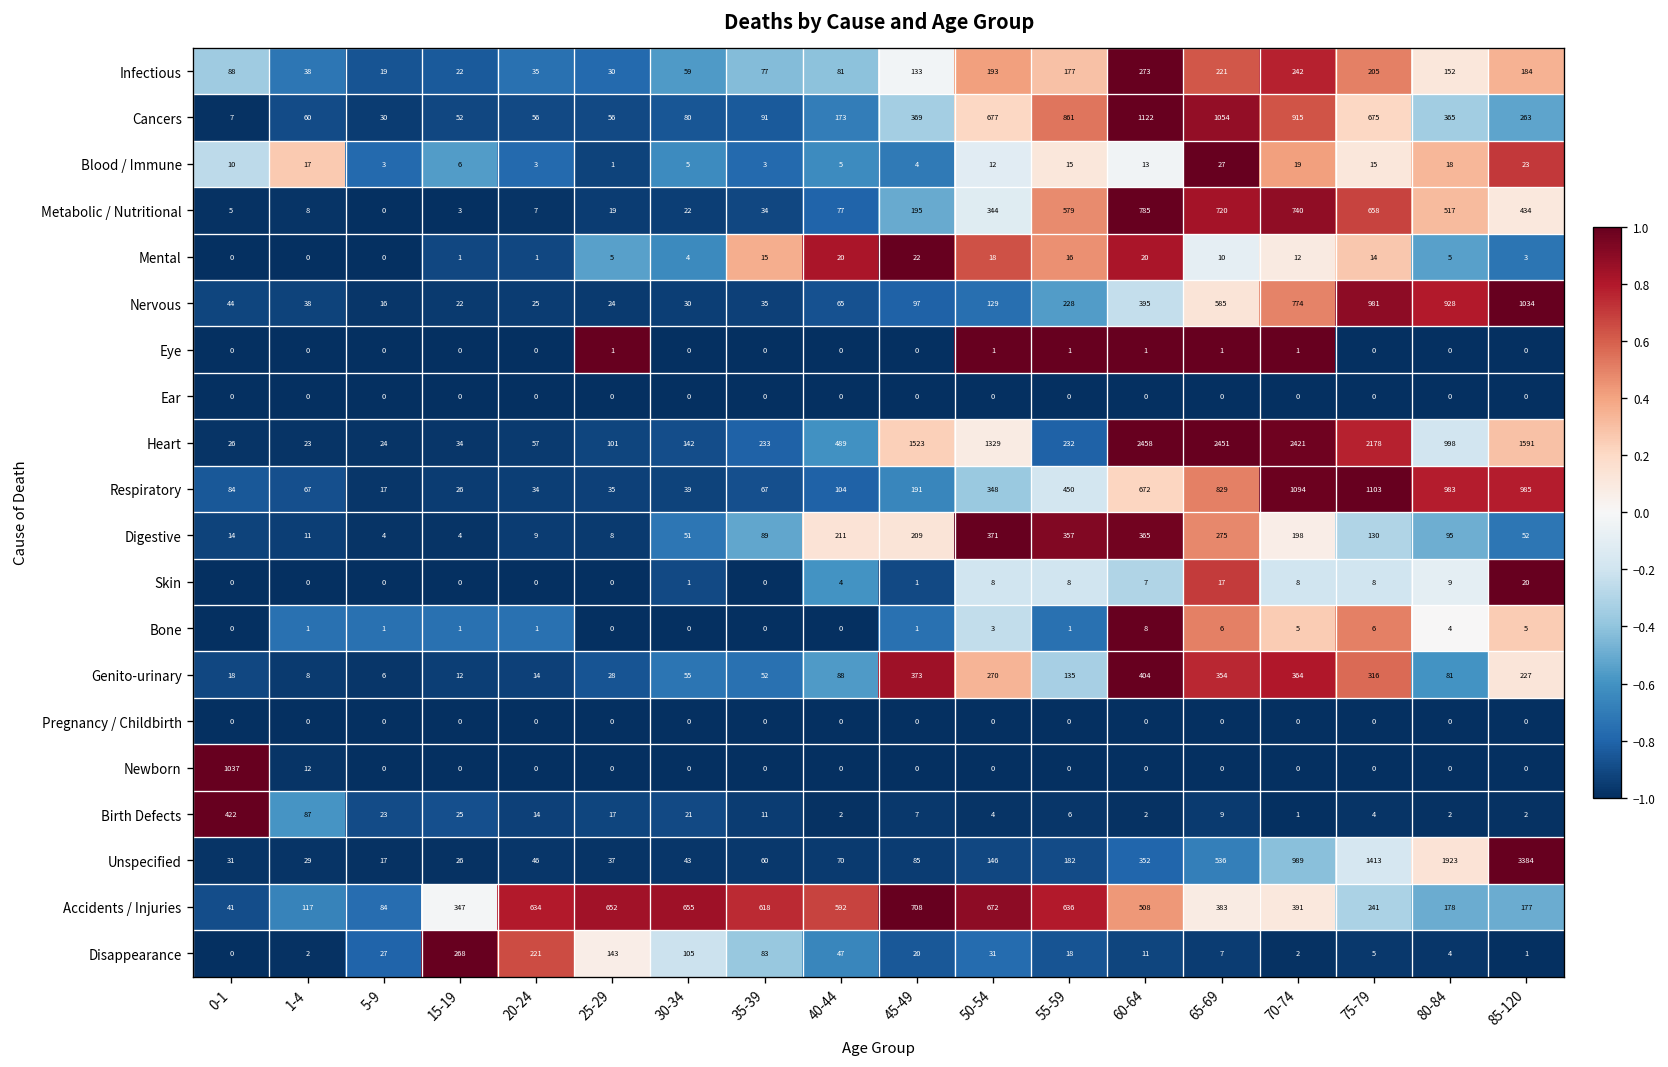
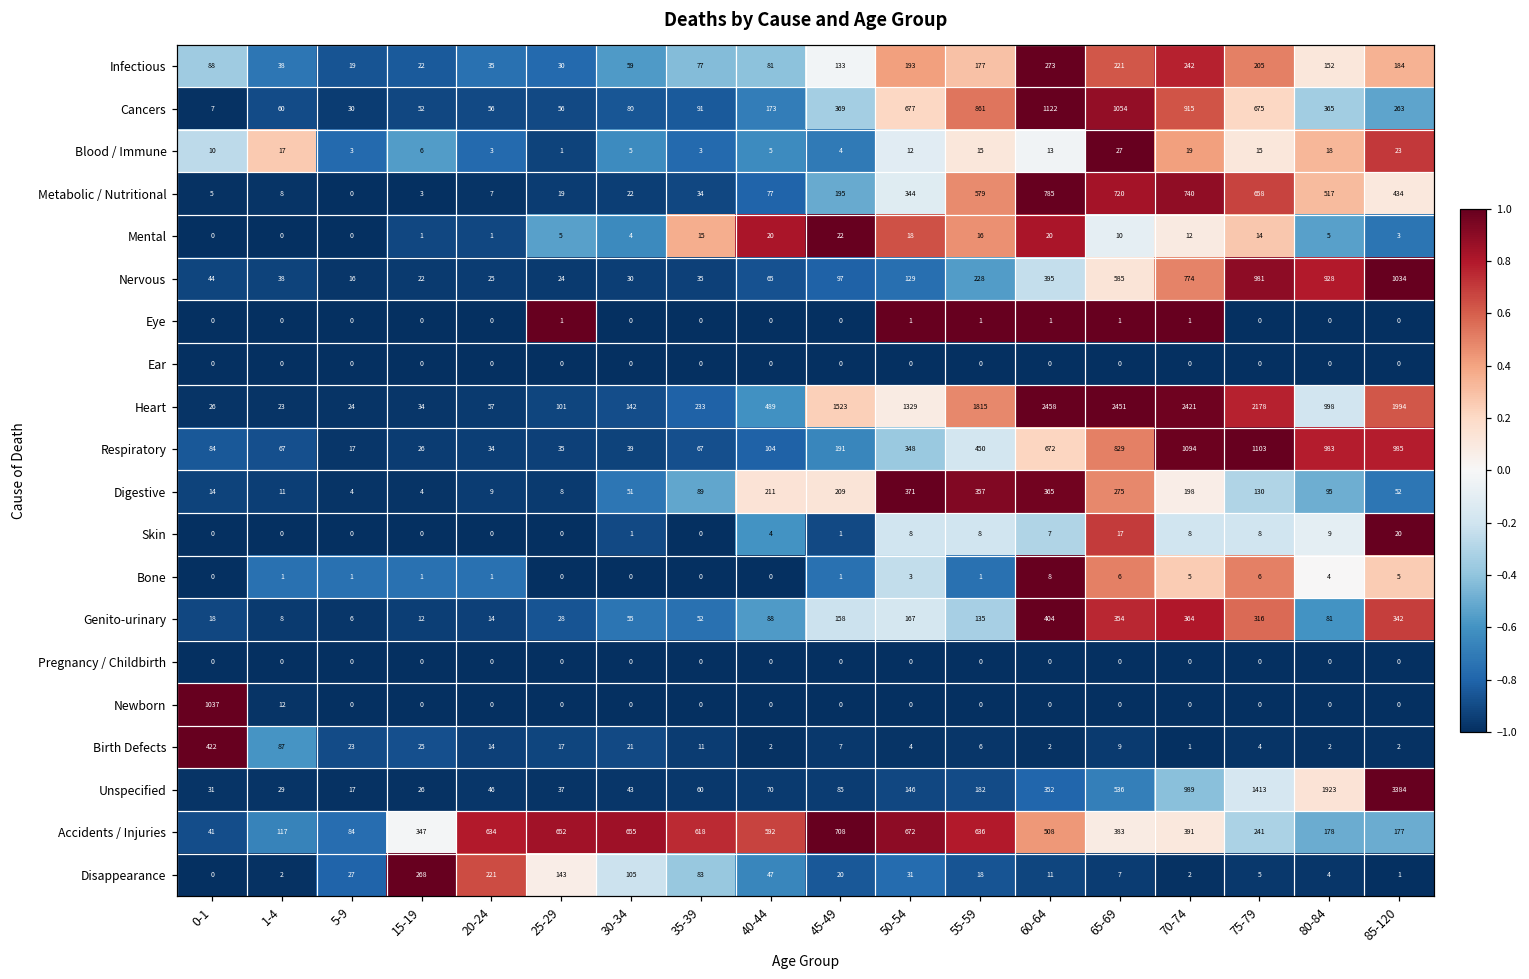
Heart, 55-59: 232 -> 1815
Heart, 85-120: 1591 -> 1994
Genito-urinary, 45-49: 373 -> 158
Genito-urinary, 50-54: 270 -> 167
Genito-urinary, 85-120: 227 -> 342
